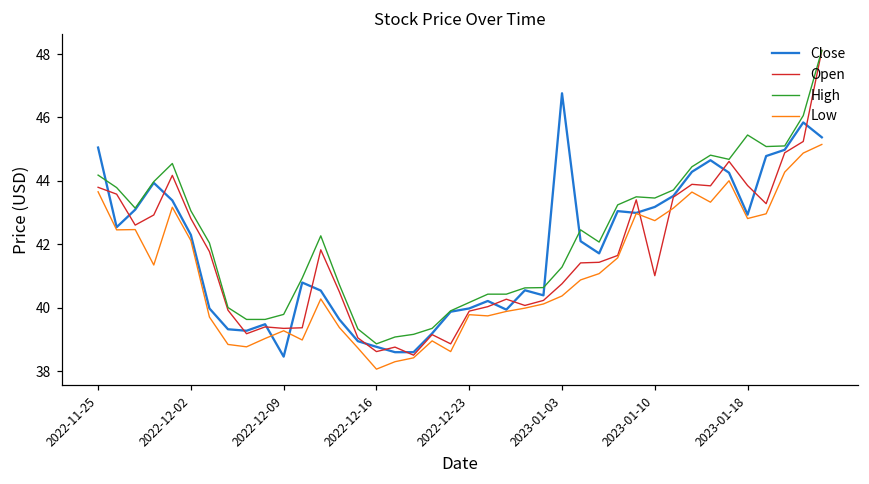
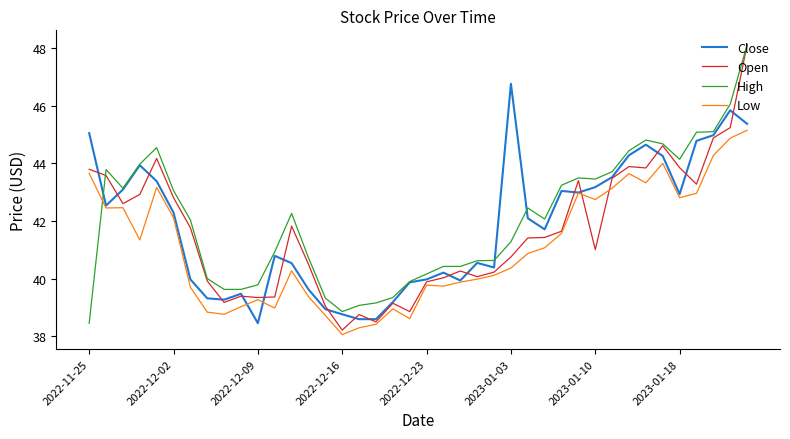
High, 2022-11-25: 44.2 -> 38.5
Open, 2022-12-16: 38.6 -> 38.2
High, 2023-01-18: 45.4 -> 44.1
